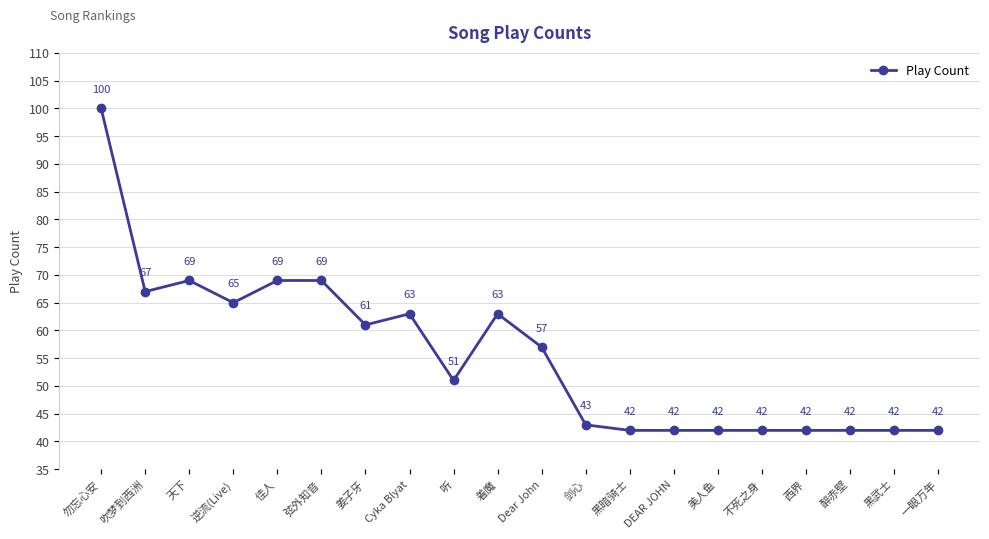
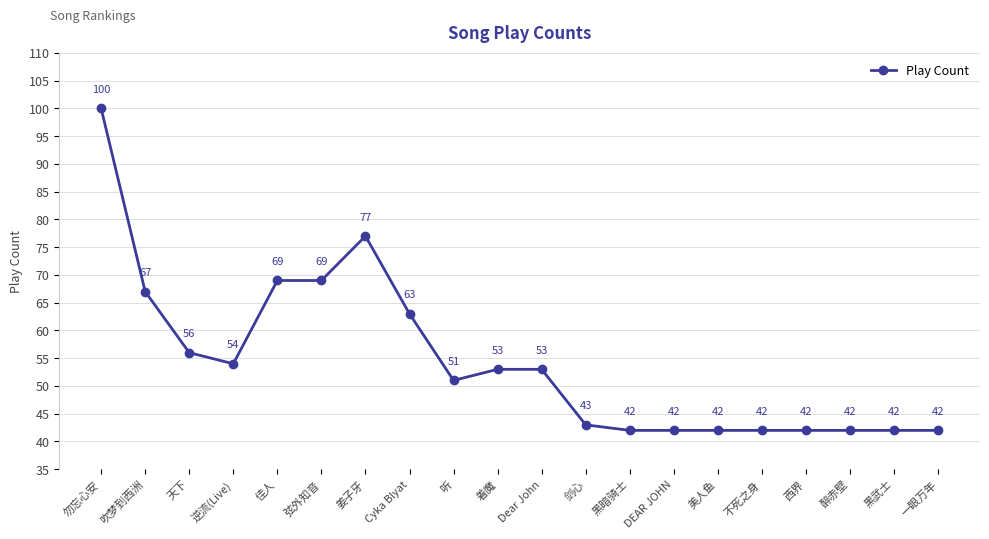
天下: 69 -> 56
逆流(Live): 65 -> 54
姜子牙: 61 -> 77
着魔: 63 -> 53
Dear John: 57 -> 53
